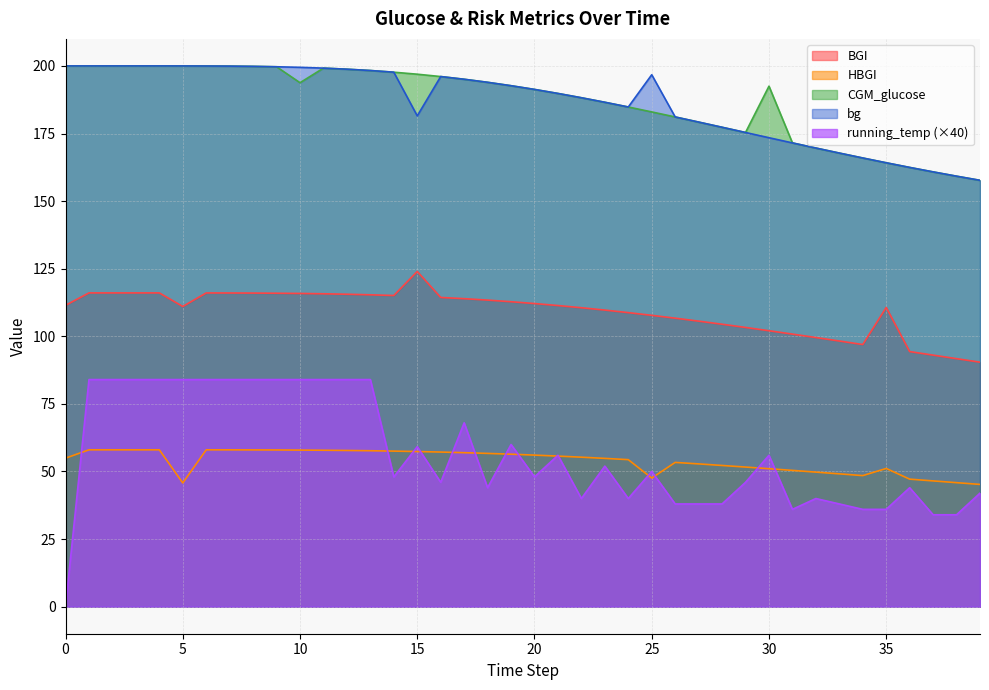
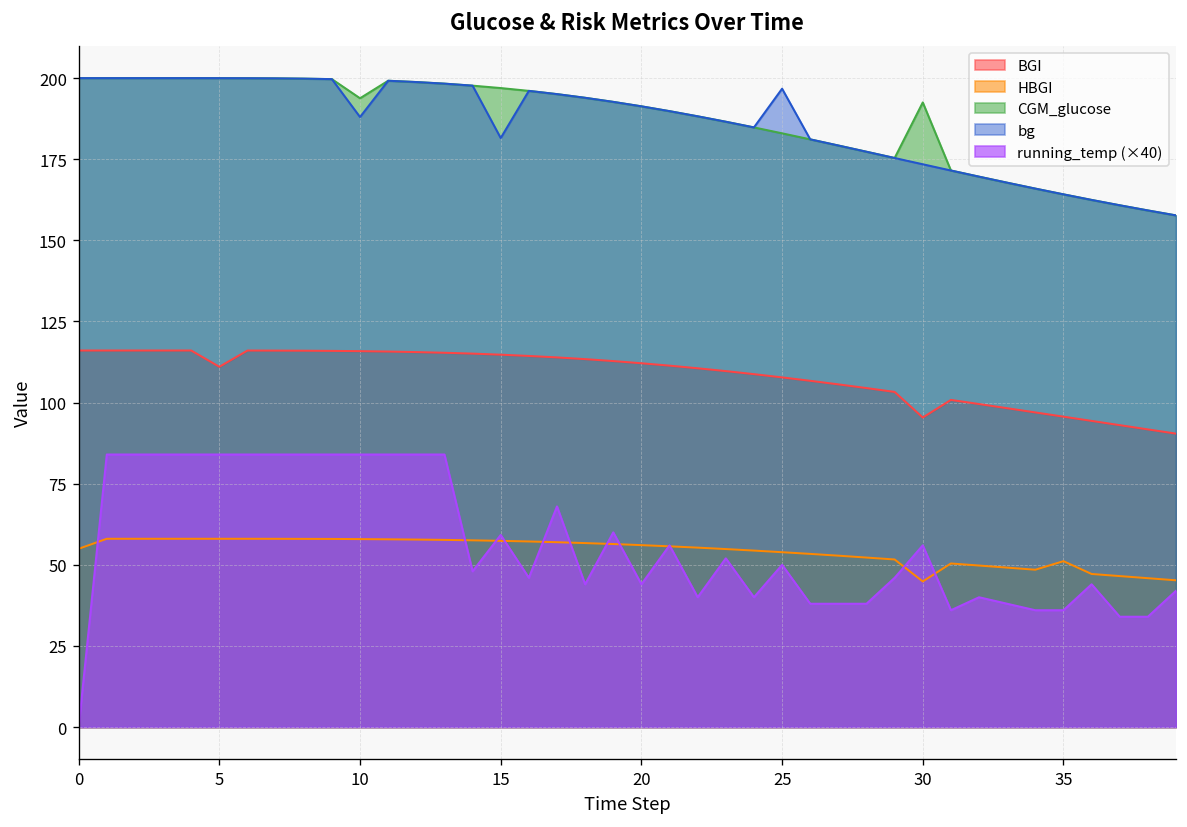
BGI, 0: 111 -> 116
HBGI, 5: 46 -> 58
bg, 10: 199 -> 188
BGI, 15: 124 -> 115
running_temp (×40), 20: 48 -> 44
HBGI, 25: 48 -> 54
BGI, 30: 102 -> 95
HBGI, 30: 51 -> 45
BGI, 35: 111 -> 96
